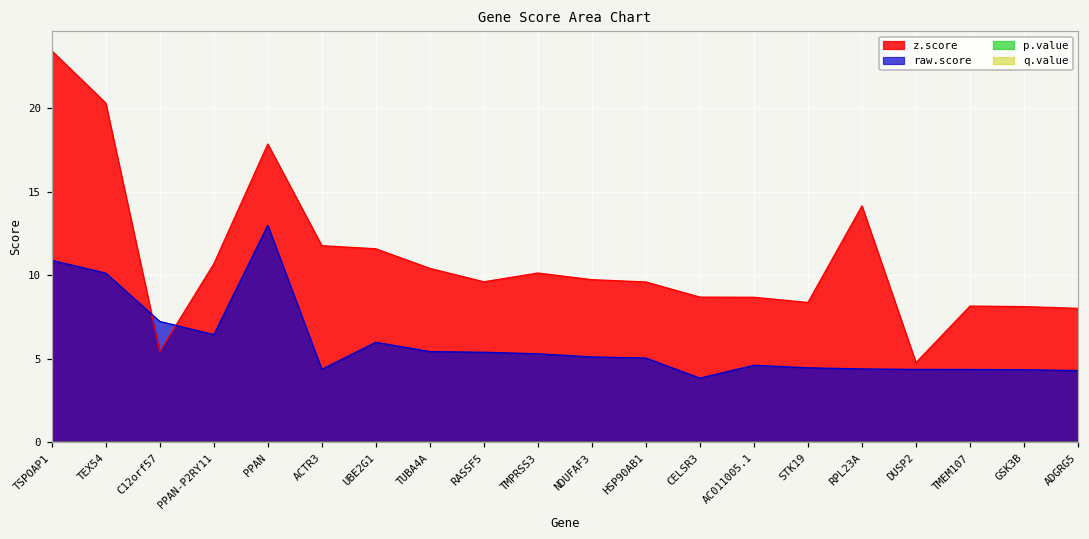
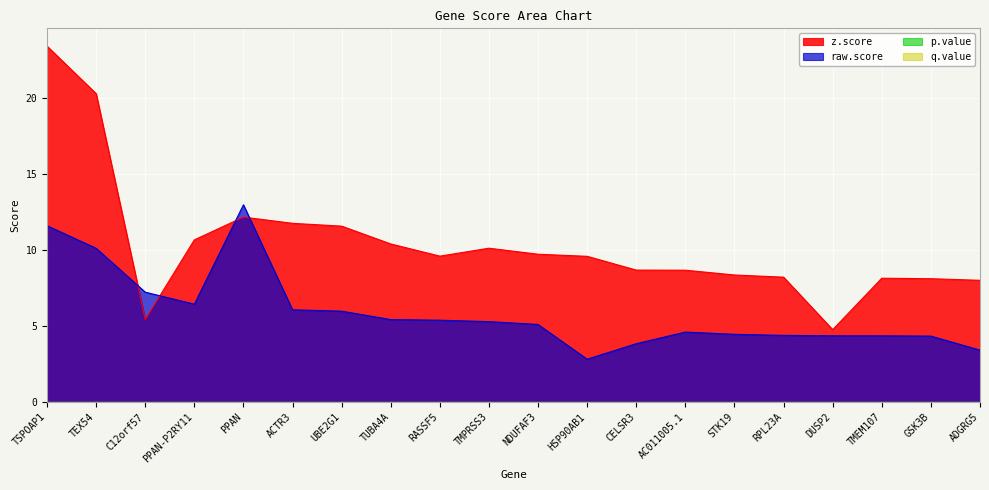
raw.score, TSPOAP1: 10.9 -> 11.6
z.score, PPAN: 17.9 -> 12.2
raw.score, ACTR3: 4.4 -> 6.1
raw.score, HSP90AB1: 5.0 -> 2.8
z.score, RPL23A: 14.2 -> 8.2
raw.score, ADGRG5: 4.3 -> 3.4
